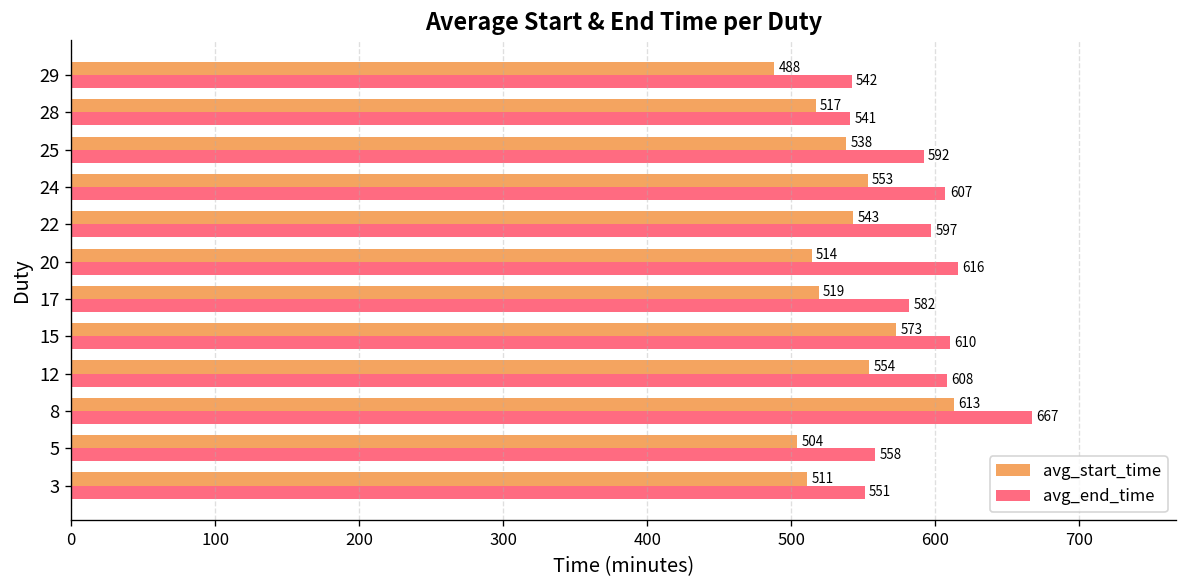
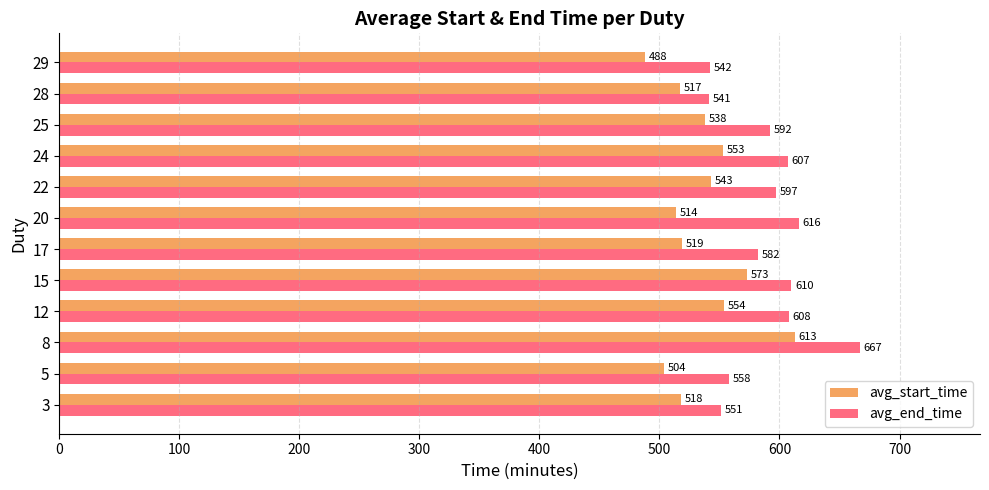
avg_start_time, 3: 511 -> 518
